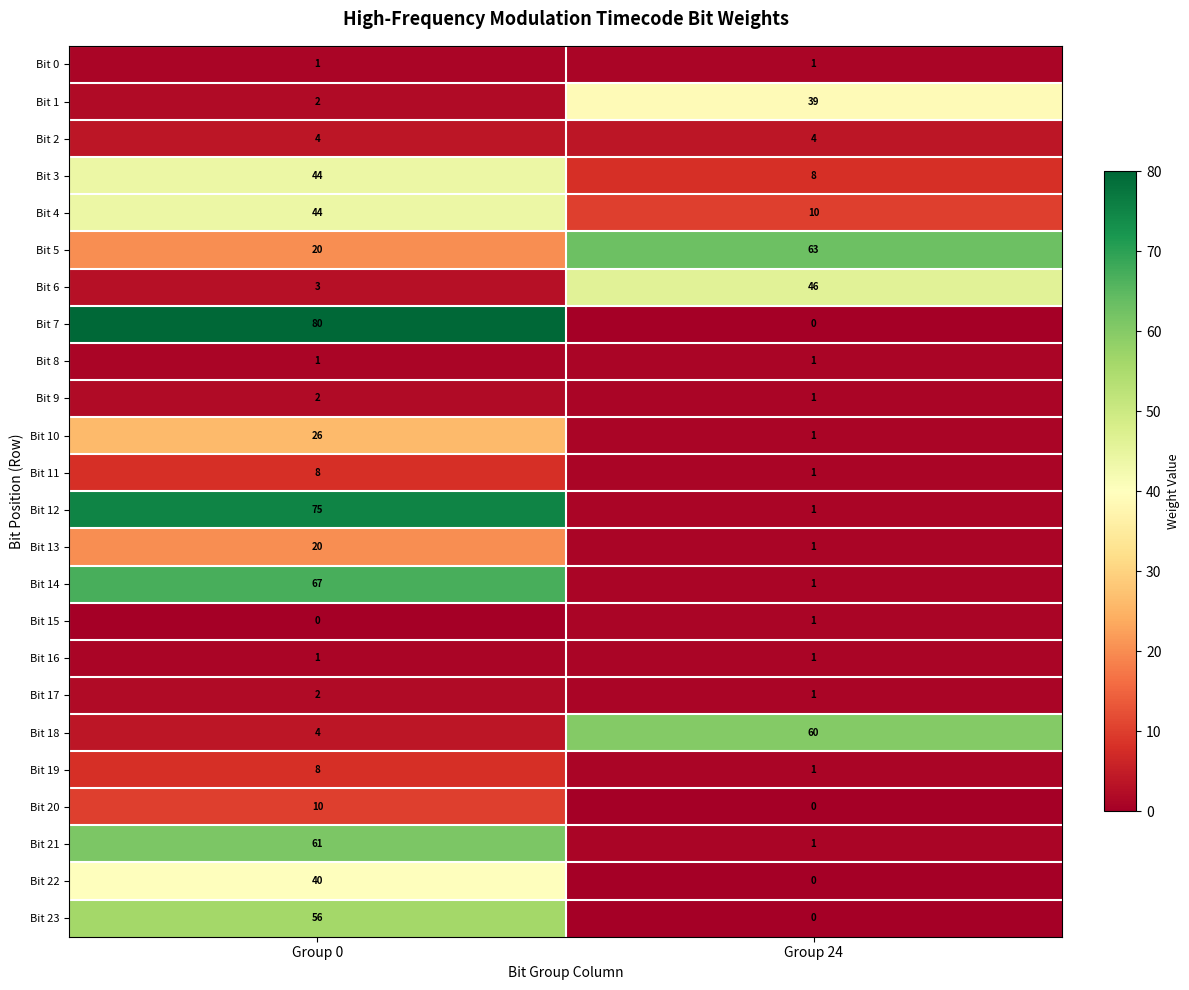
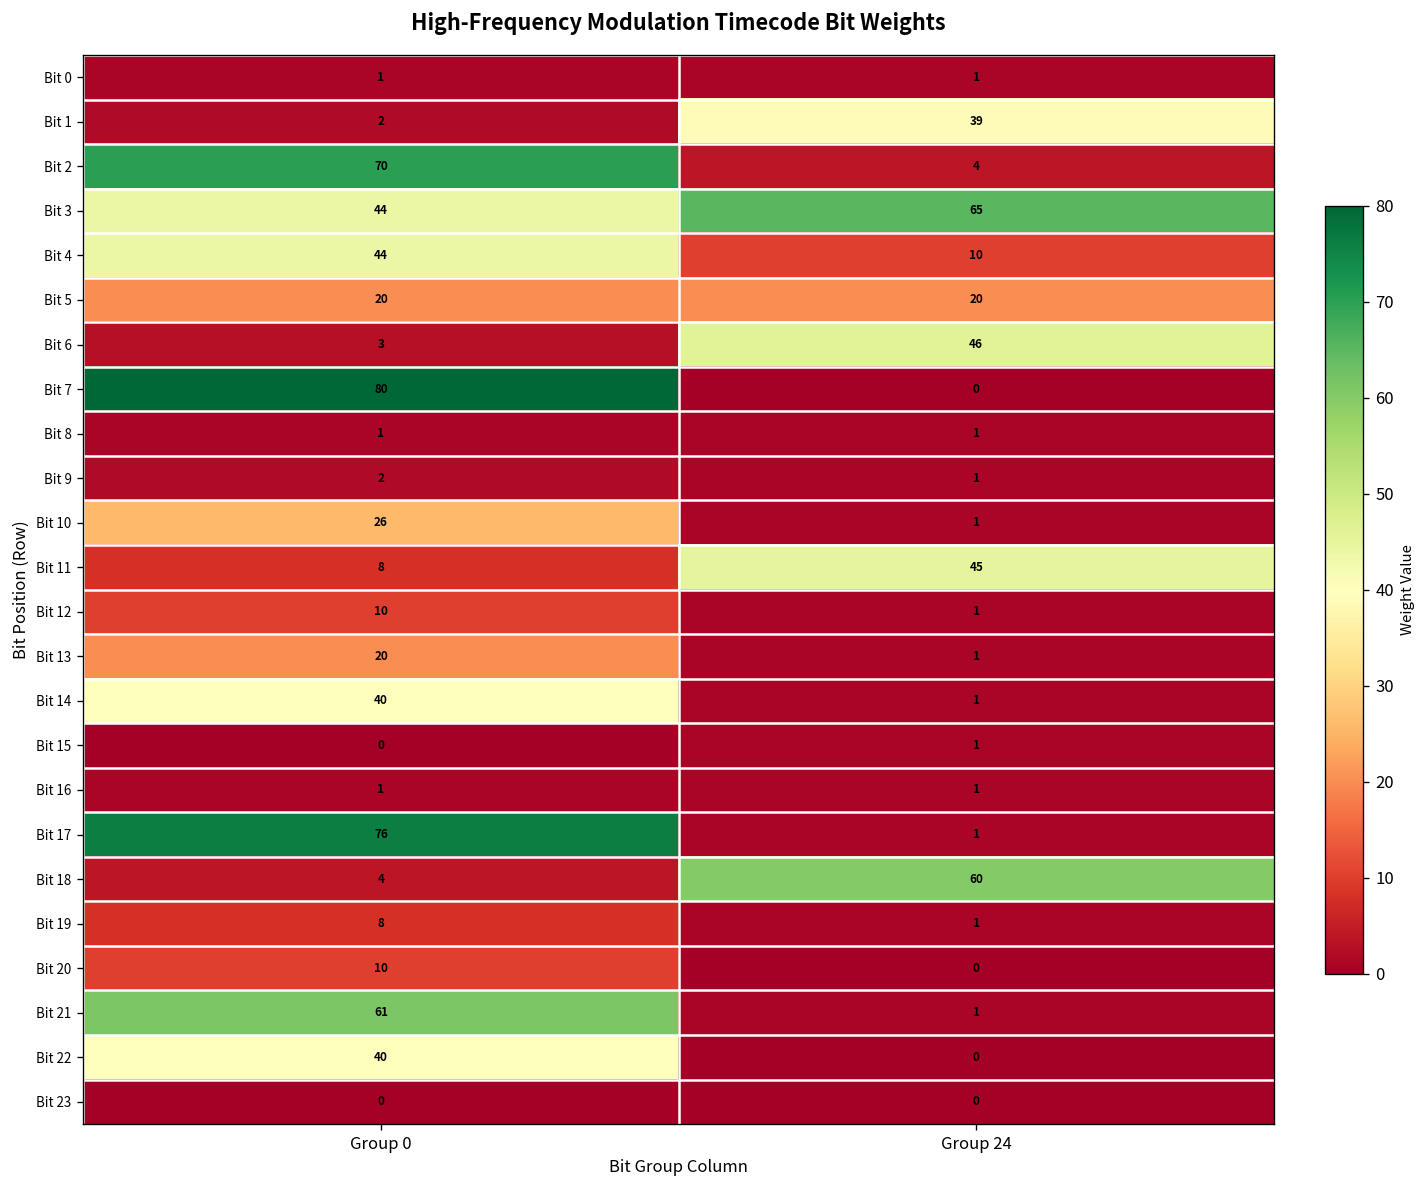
Bit 2, Group 0: 4 -> 70
Bit 3, Group 24: 8 -> 65
Bit 5, Group 24: 63 -> 20
Bit 11, Group 24: 1 -> 45
Bit 12, Group 0: 75 -> 10
Bit 14, Group 0: 67 -> 40
Bit 17, Group 0: 2 -> 76
Bit 23, Group 0: 56 -> 0
